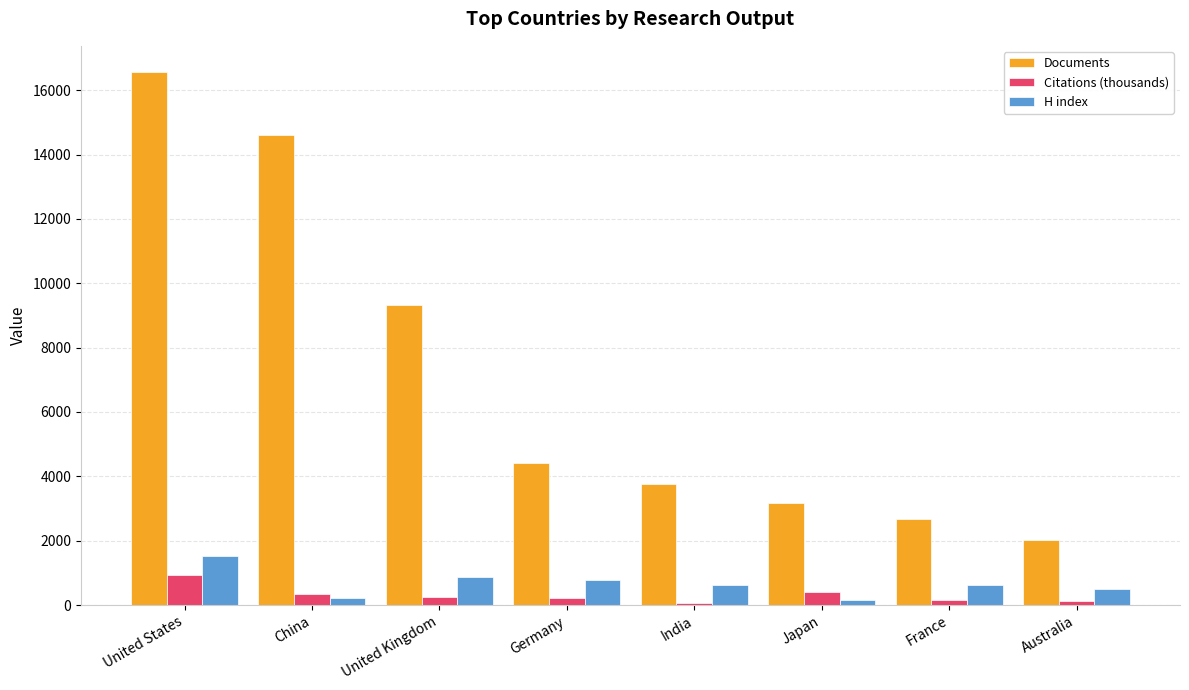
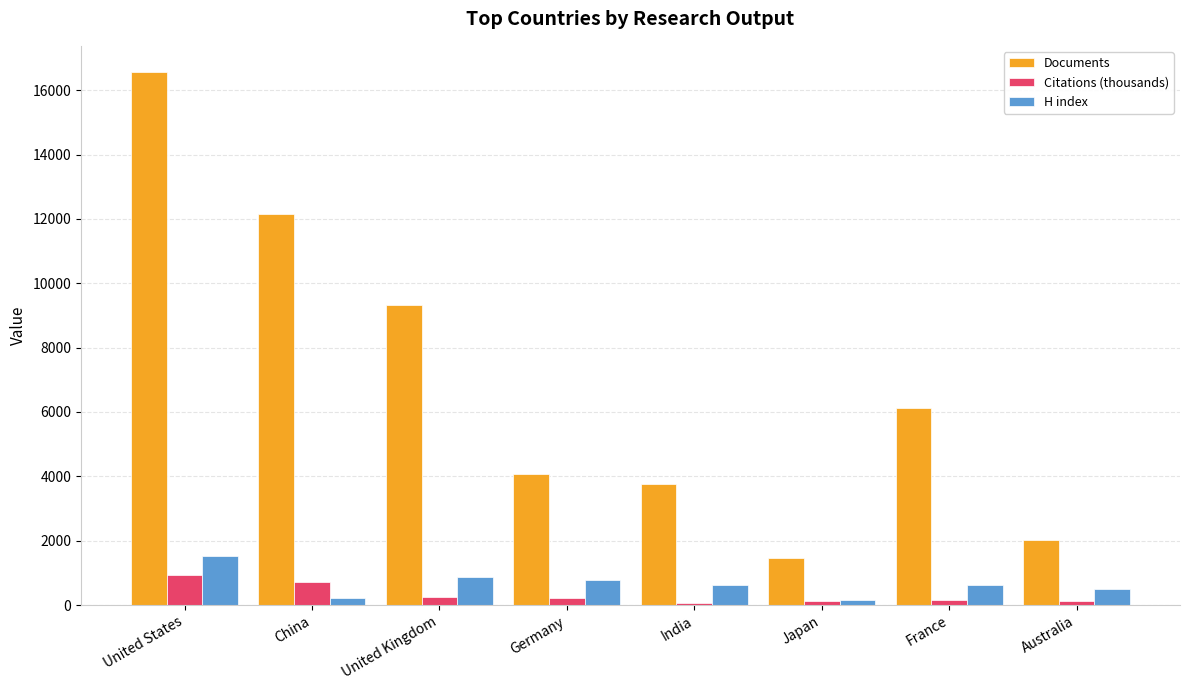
Documents, China: 14600 -> 12200
Citations (thousands), China: 300 -> 700
Documents, Germany: 4400 -> 4100
Documents, Japan: 3200 -> 1500
Citations (thousands), Japan: 400 -> 100
Documents, France: 2700 -> 6100
